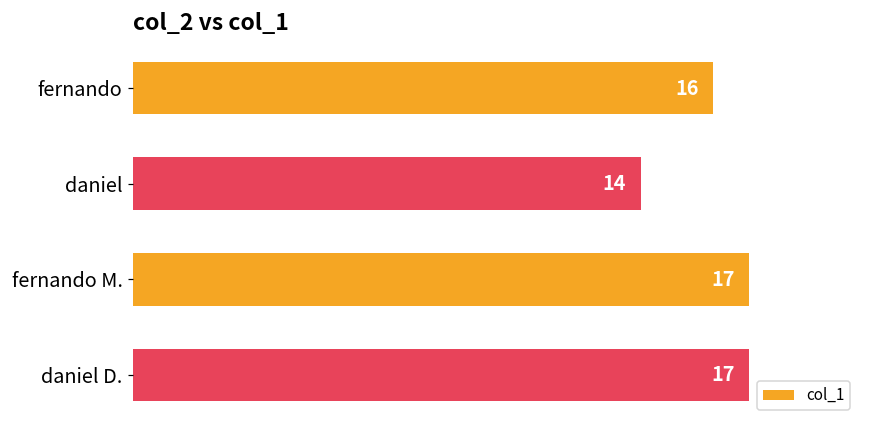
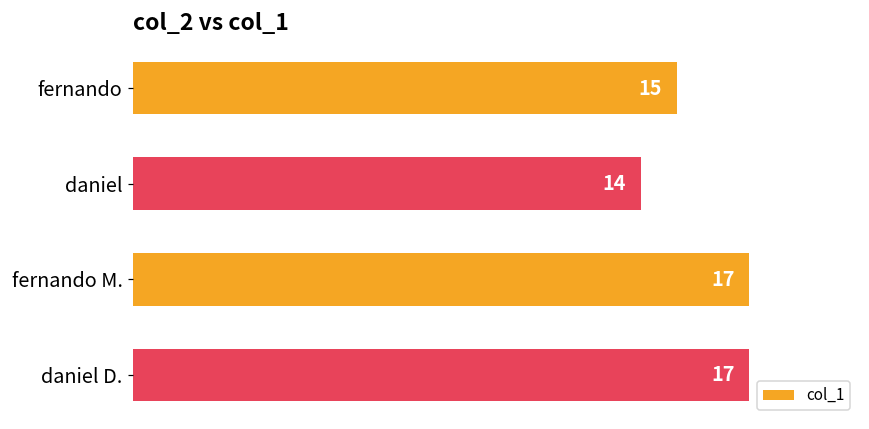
fernando: 16 -> 15
